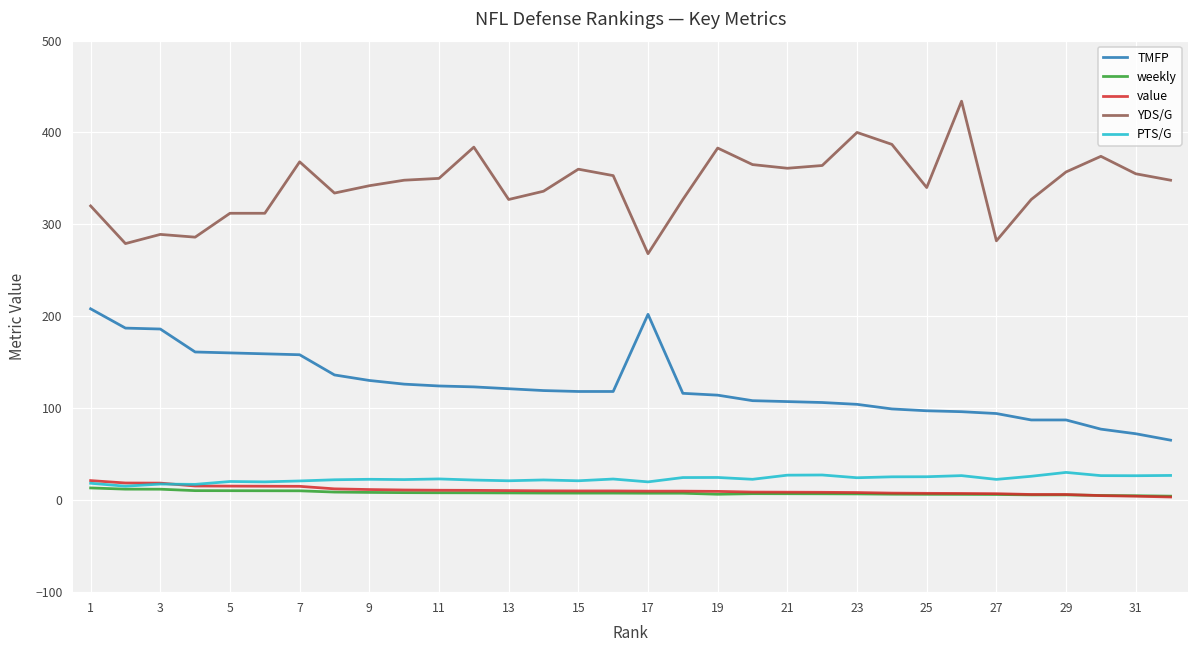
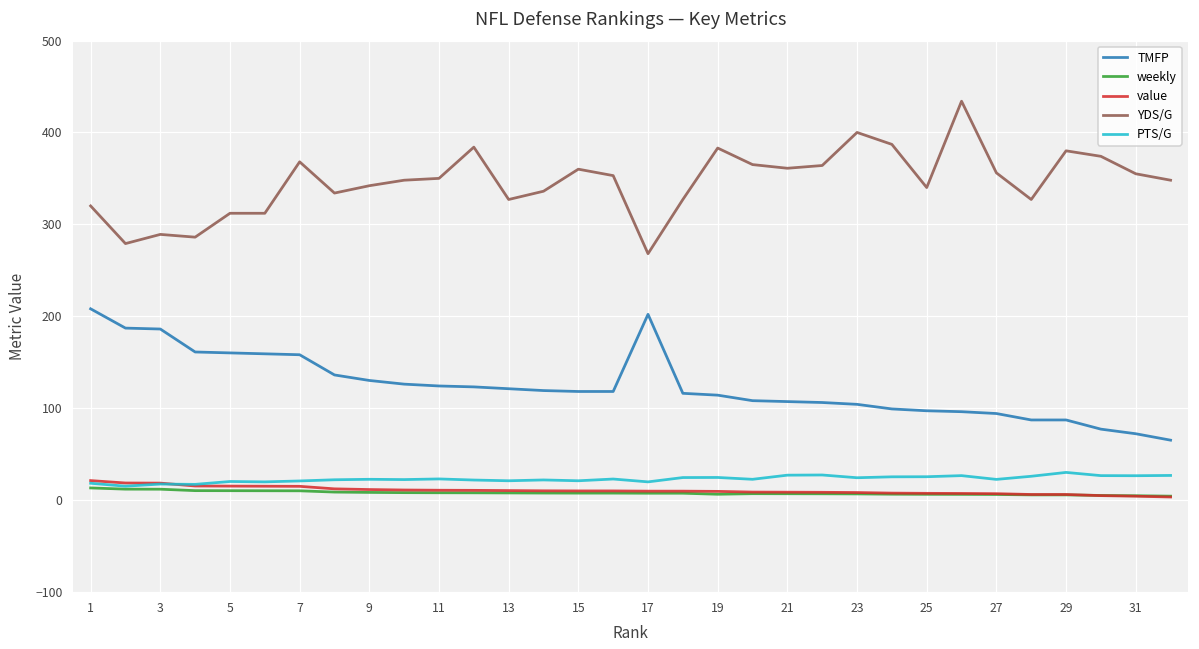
YDS/G, 27: 280 -> 360
YDS/G, 29: 360 -> 380
